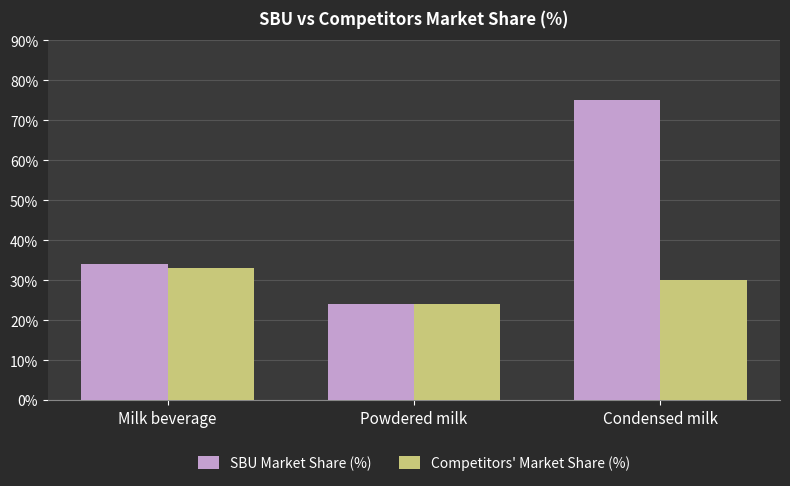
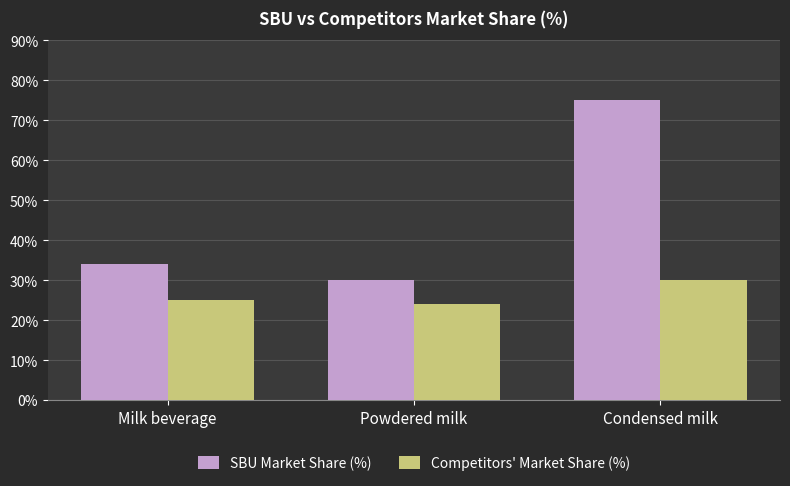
Competitors' Market Share (%), Milk beverage: 33% -> 25%
SBU Market Share (%), Powdered milk: 24% -> 30%
